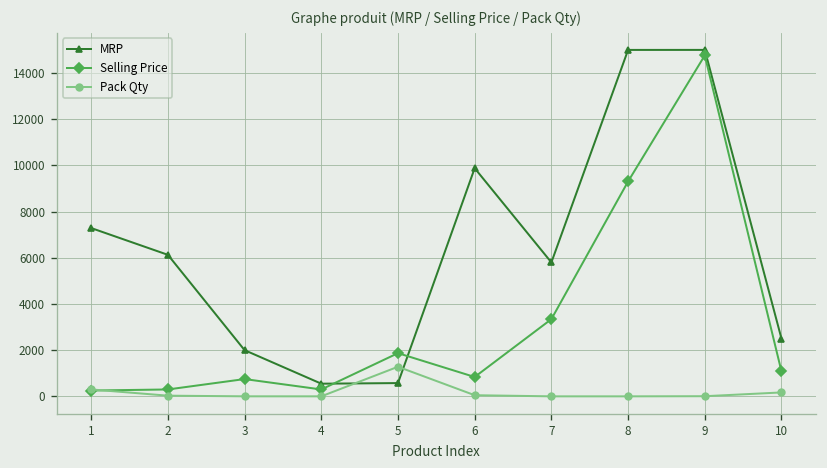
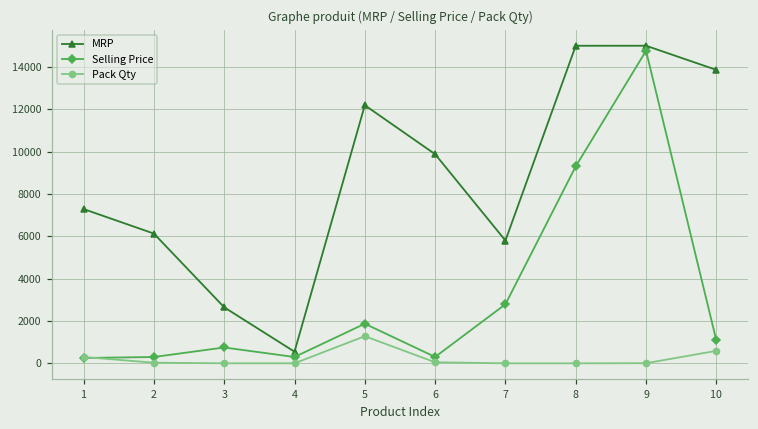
MRP, 3: 2000 -> 2600
MRP, 5: 600 -> 12200
Selling Price, 6: 800 -> 300
Selling Price, 7: 3300 -> 2800
MRP, 10: 2500 -> 13900
Pack Qty, 10: 200 -> 600
